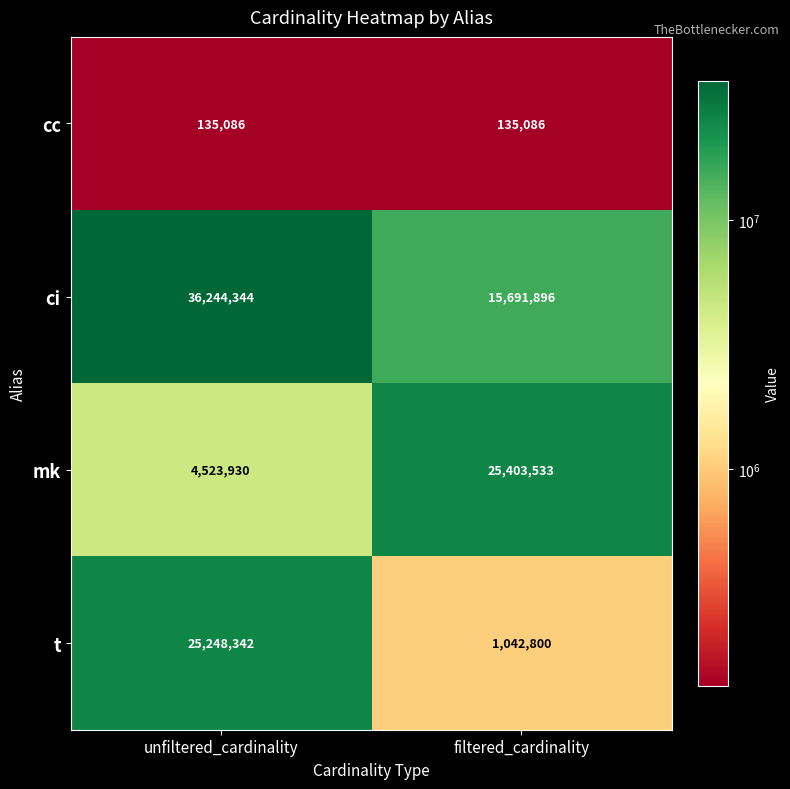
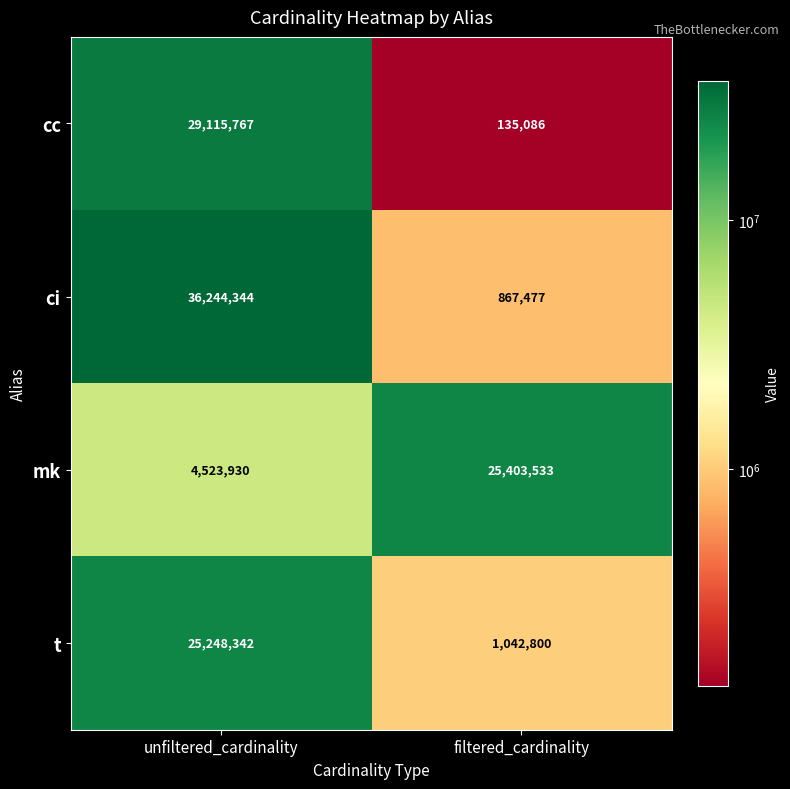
cc, unfiltered_cardinality: 135,086 -> 29,115,767
ci, filtered_cardinality: 15,691,896 -> 867,477
